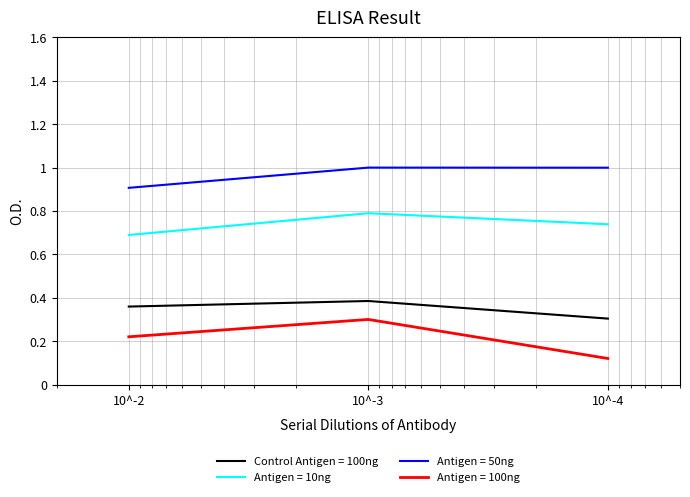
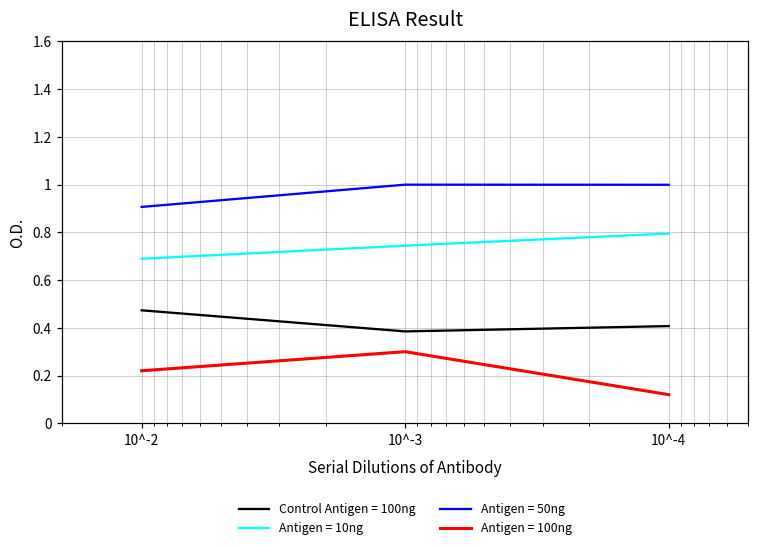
Control Antigen = 100ng, 10^-2: 0.36 -> 0.47
Antigen = 10ng, 10^-3: 0.79 -> 0.74
Control Antigen = 100ng, 10^-4: 0.30 -> 0.41
Antigen = 10ng, 10^-4: 0.74 -> 0.80
